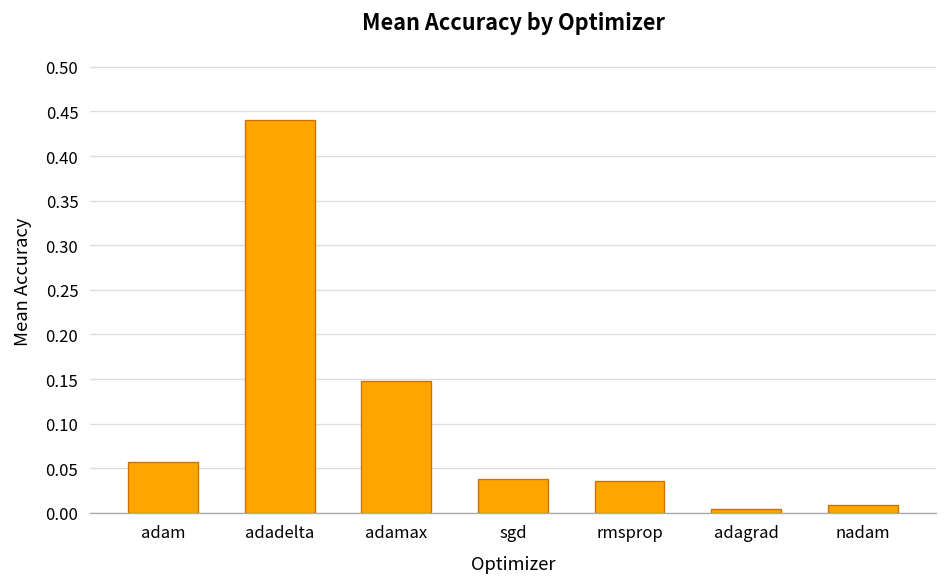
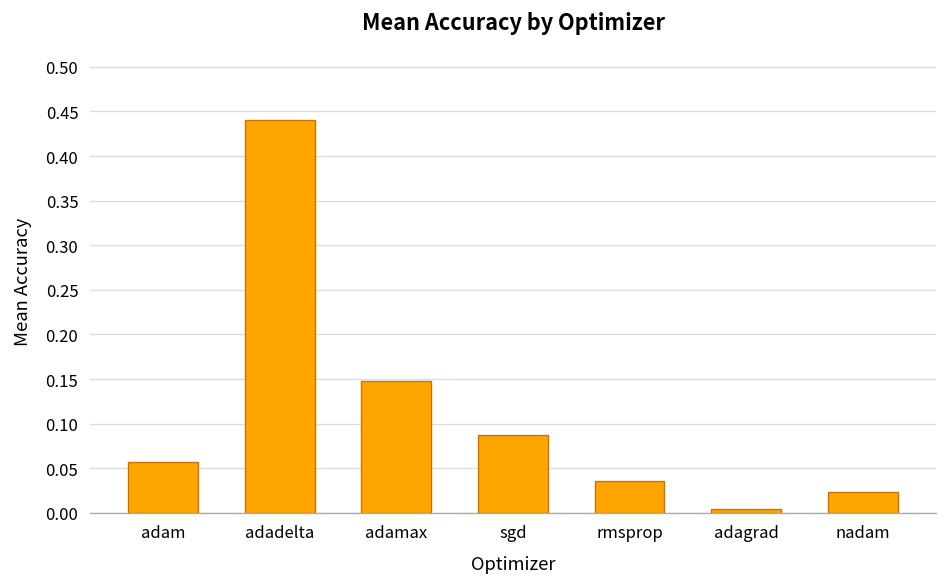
sgd: 0.04 -> 0.09
nadam: 0.01 -> 0.02
